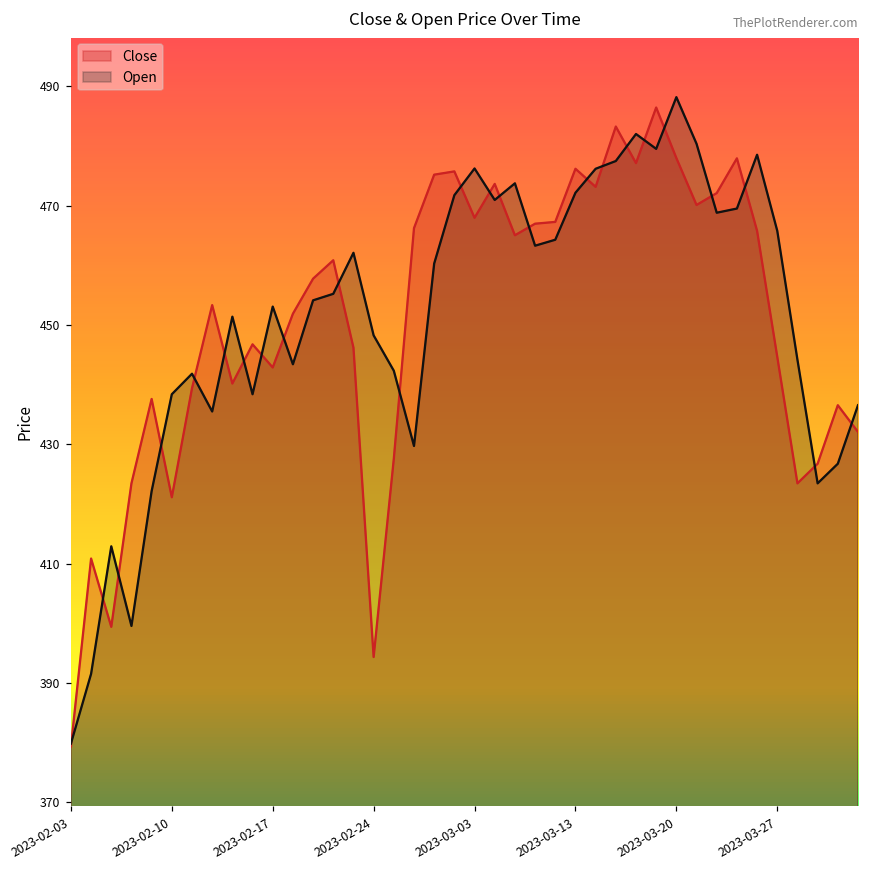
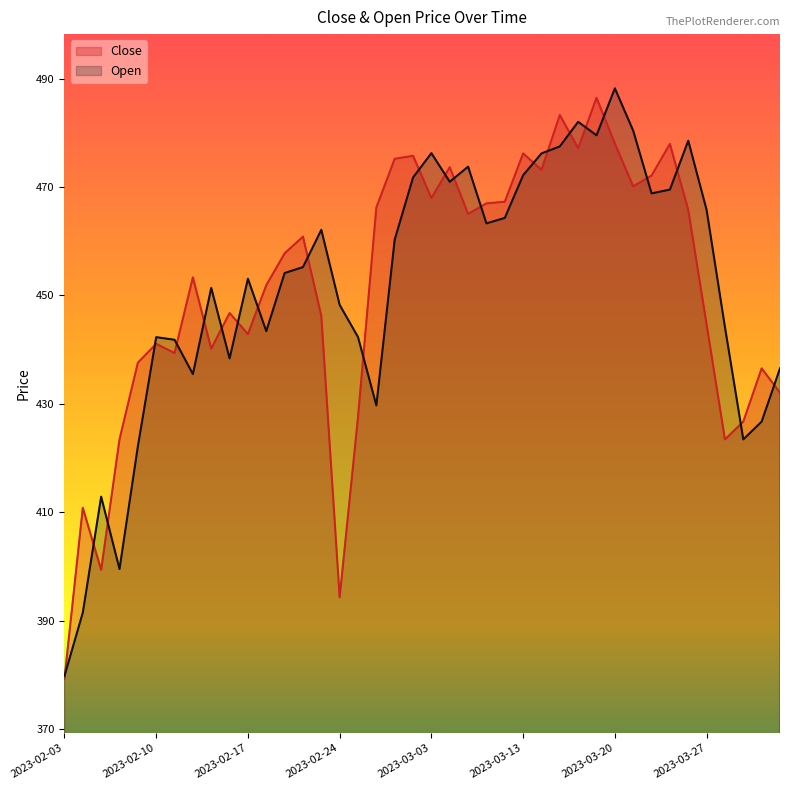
Close, 2023-02-10: 421 -> 441
Open, 2023-02-10: 438 -> 442
